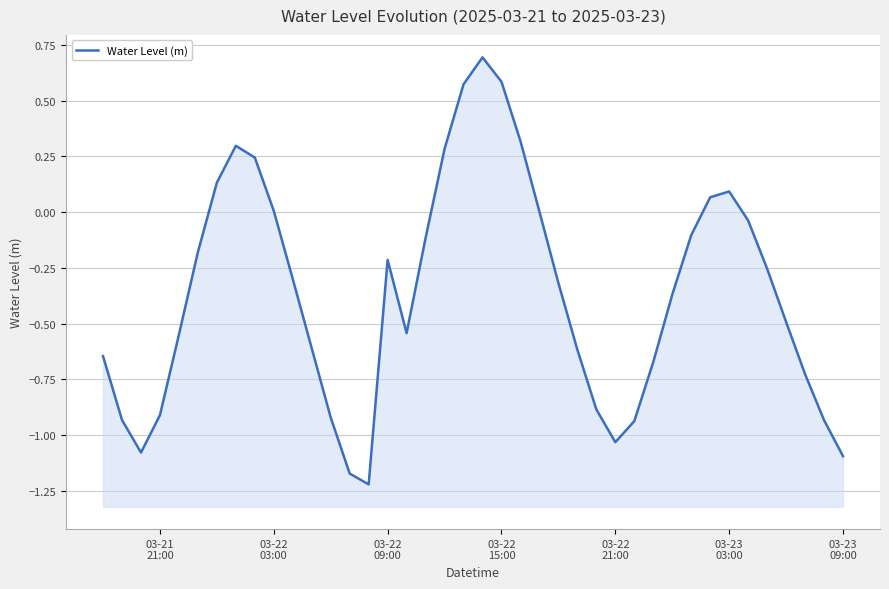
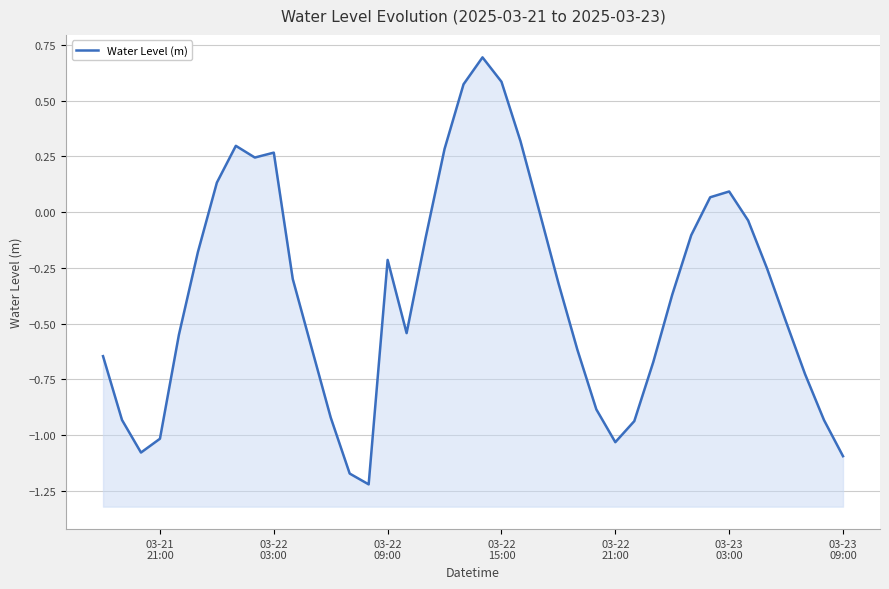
03-21 21:00: -0.91 -> -1.02
03-22 03:00: 0.01 -> 0.27
